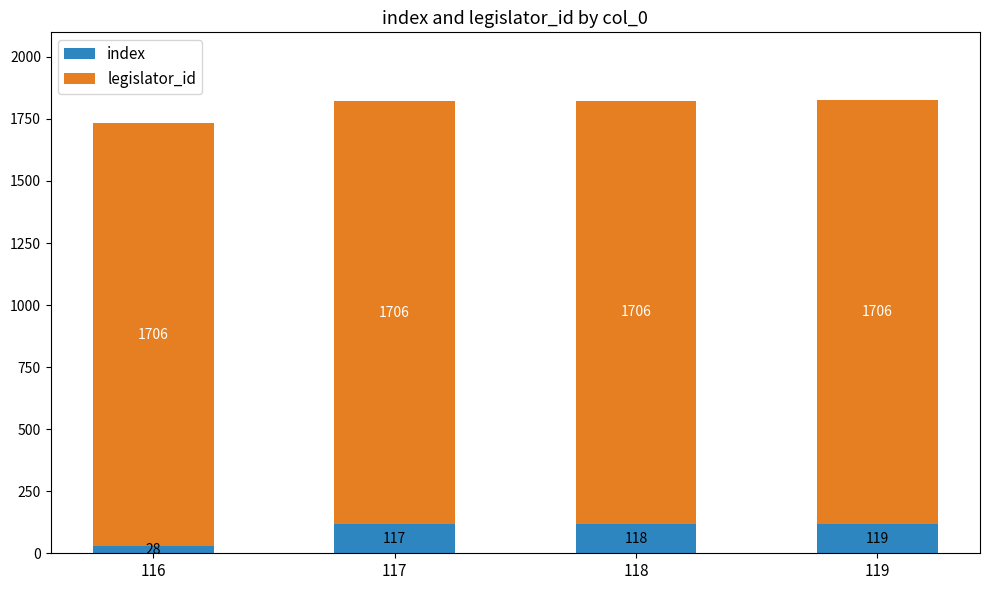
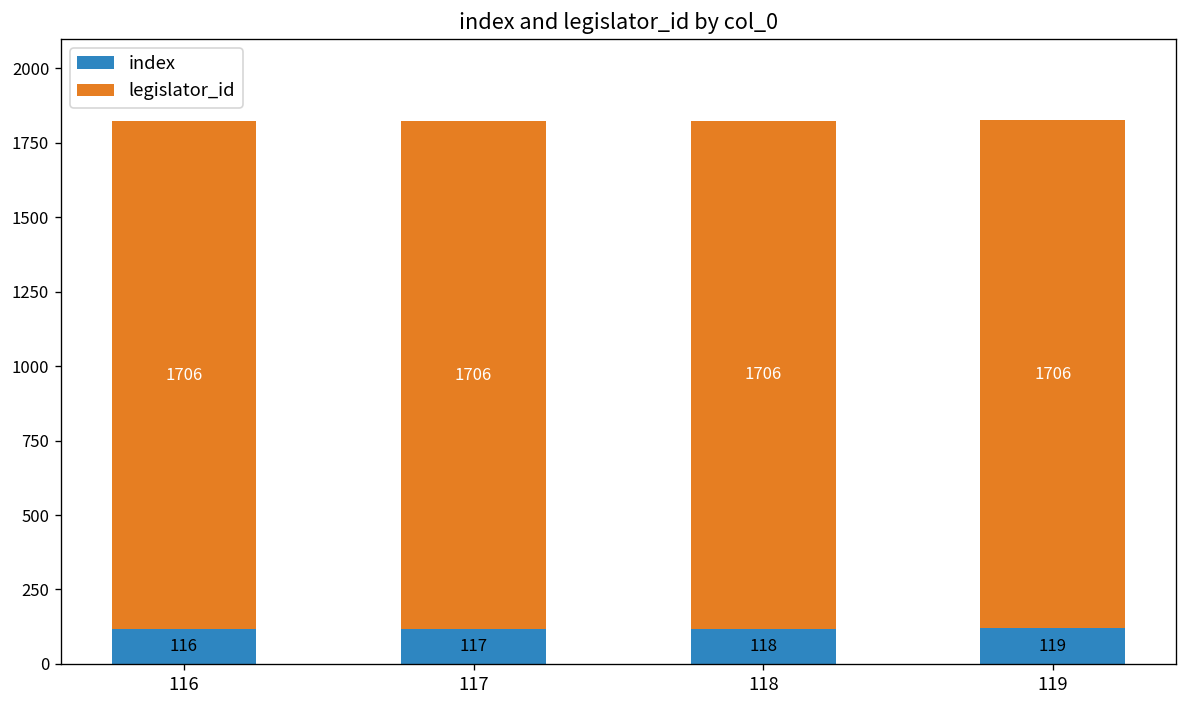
index, 116: 28 -> 116
